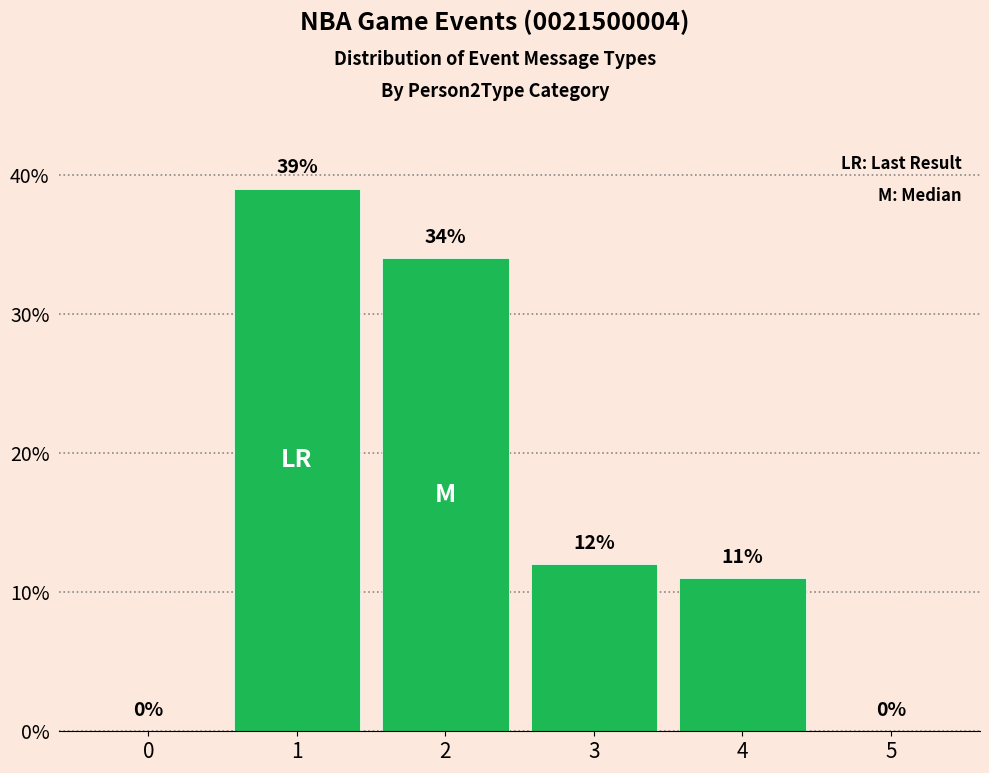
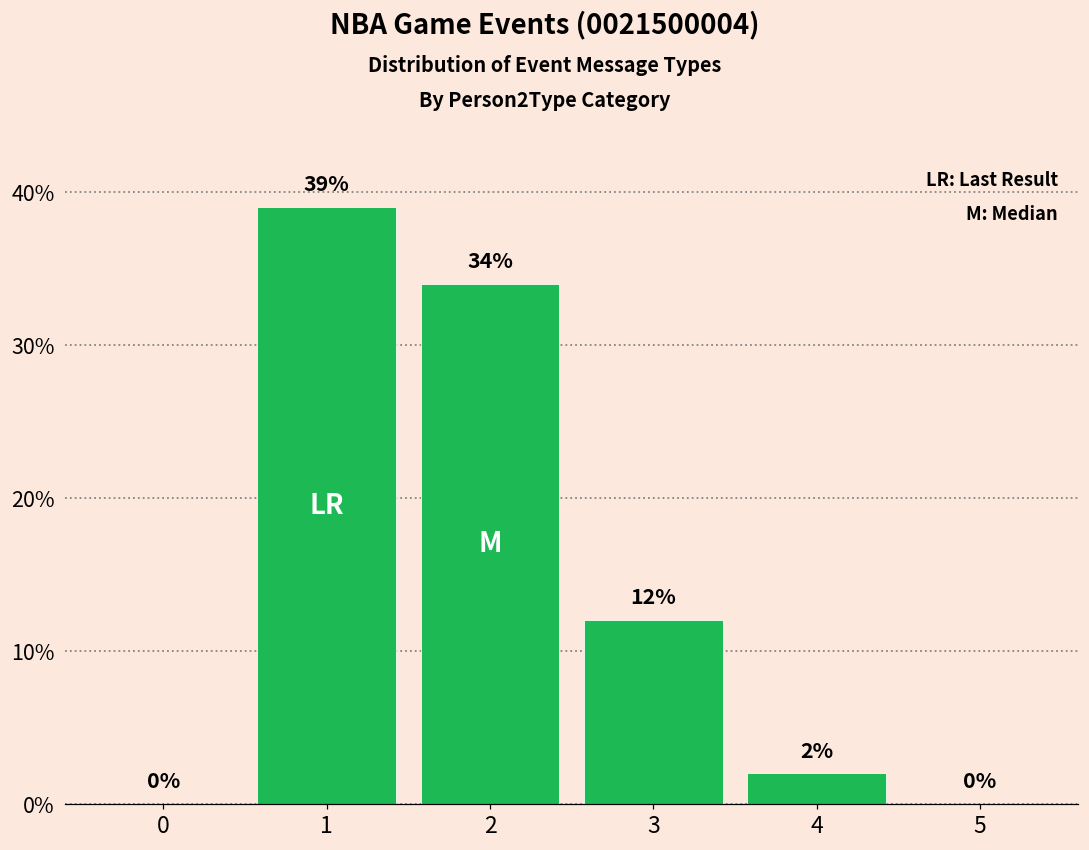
4: 11% -> 2%
